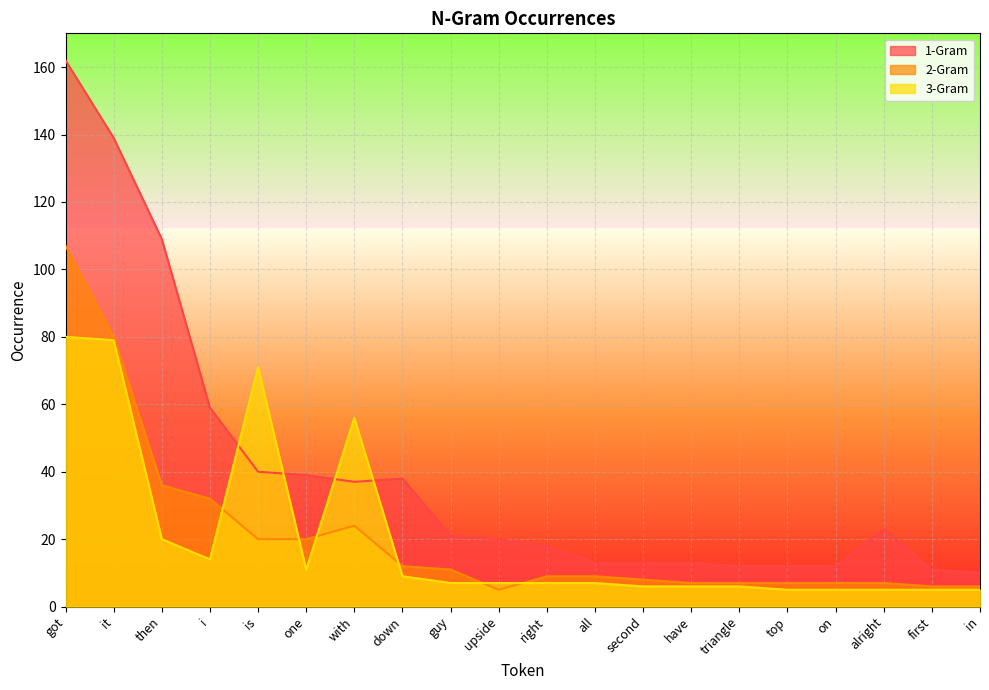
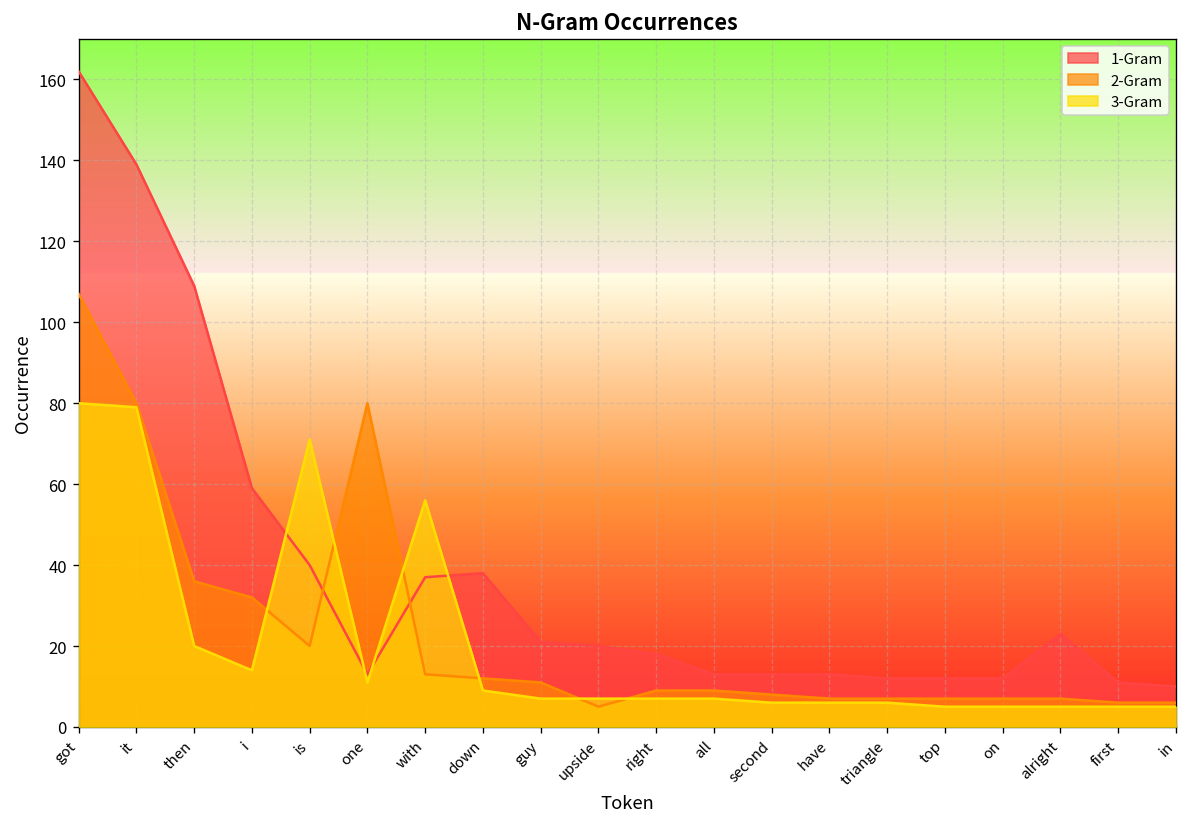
1-Gram, one: 39 -> 13
2-Gram, one: 20 -> 80
2-Gram, with: 24 -> 13
